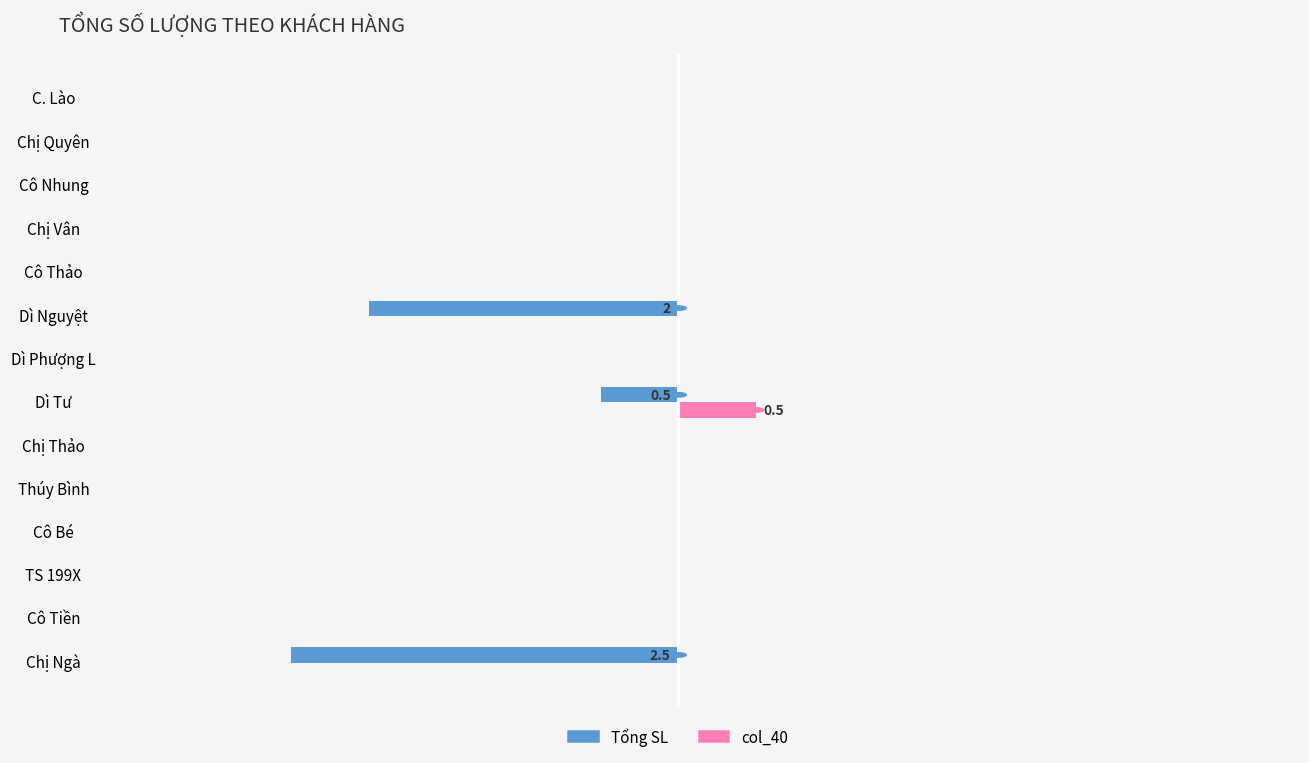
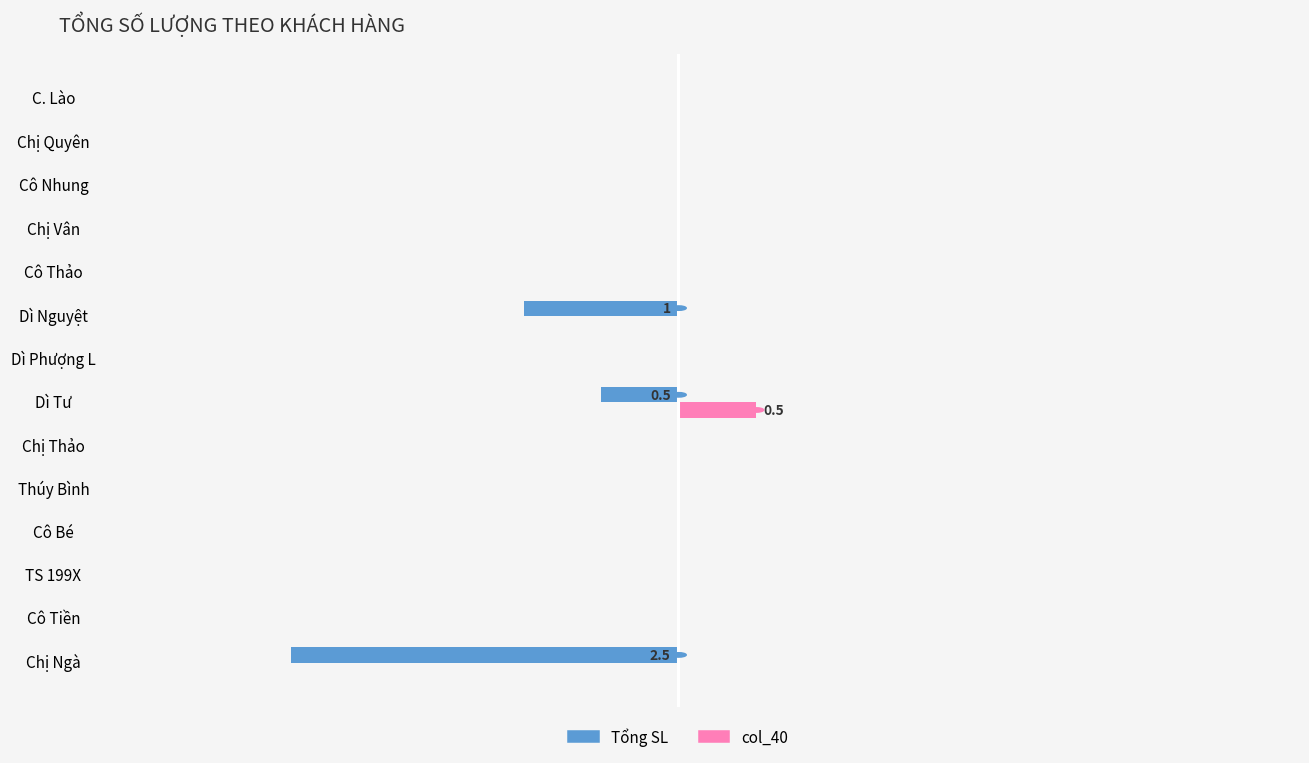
Tổng SL, Dì Nguyệt: 2 -> 1
